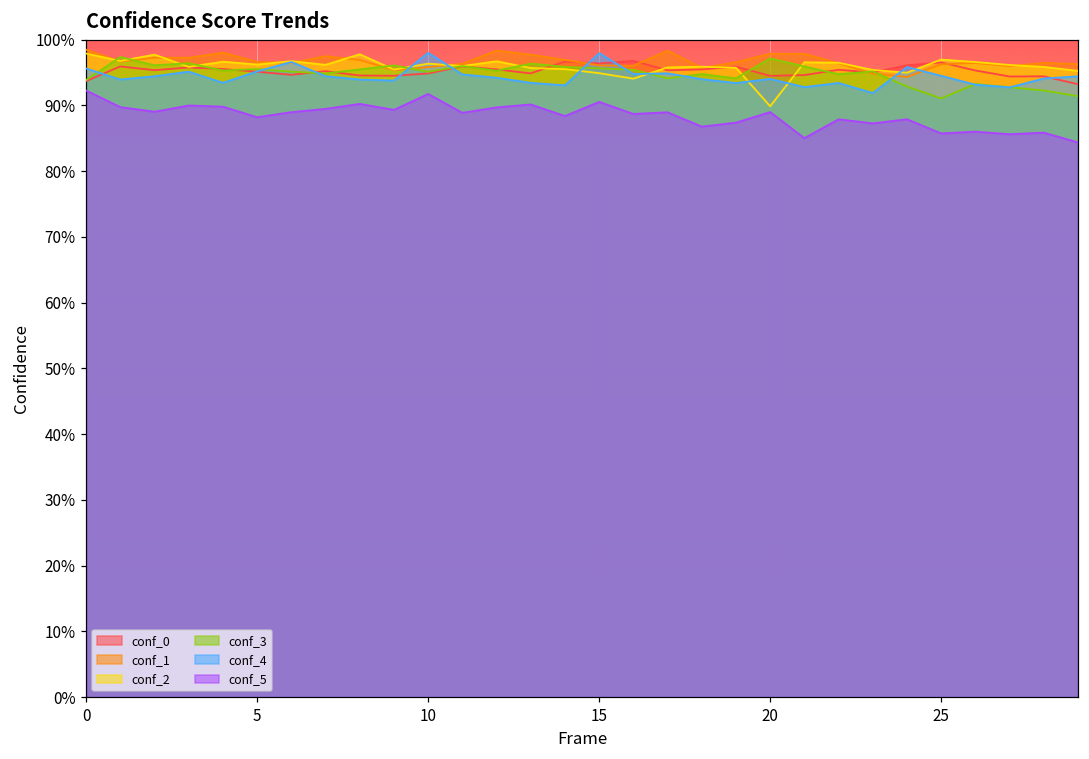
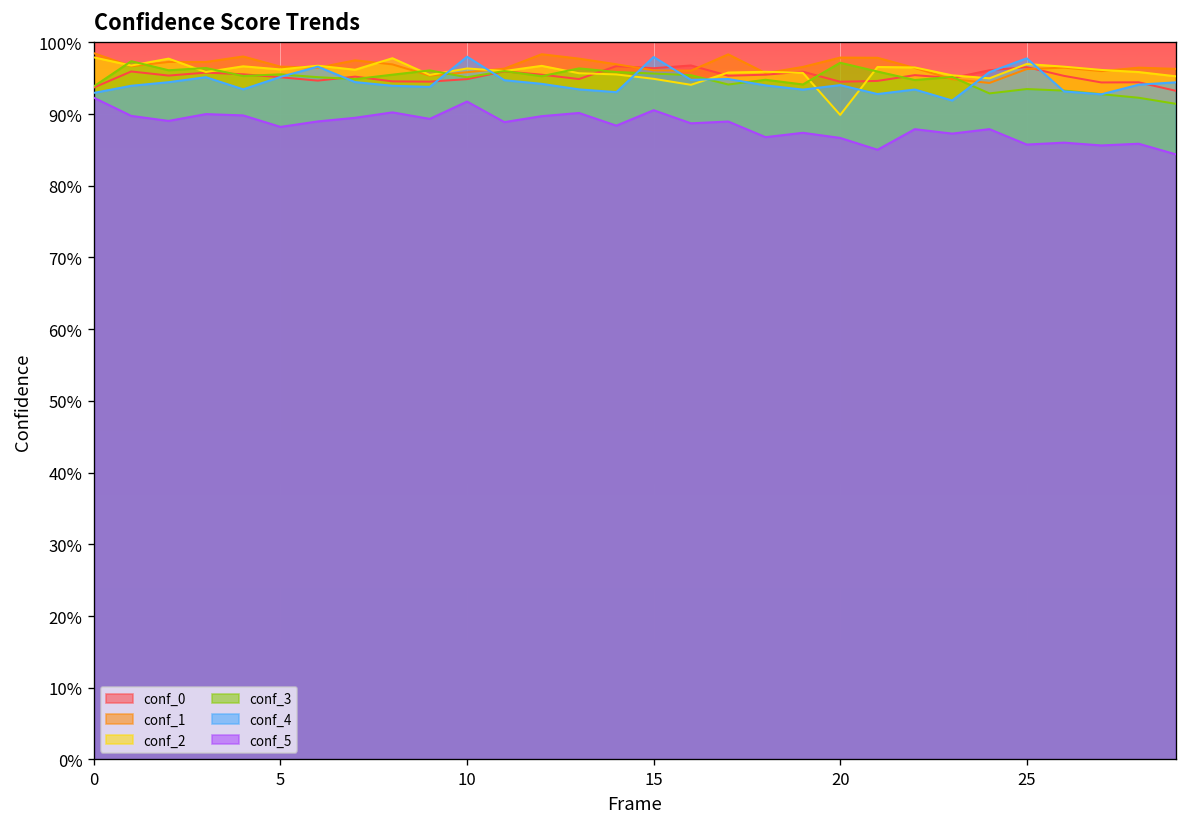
conf_4, 0: 96% -> 93%
conf_5, 20: 89% -> 87%
conf_3, 25: 91% -> 93%
conf_4, 25: 95% -> 98%
